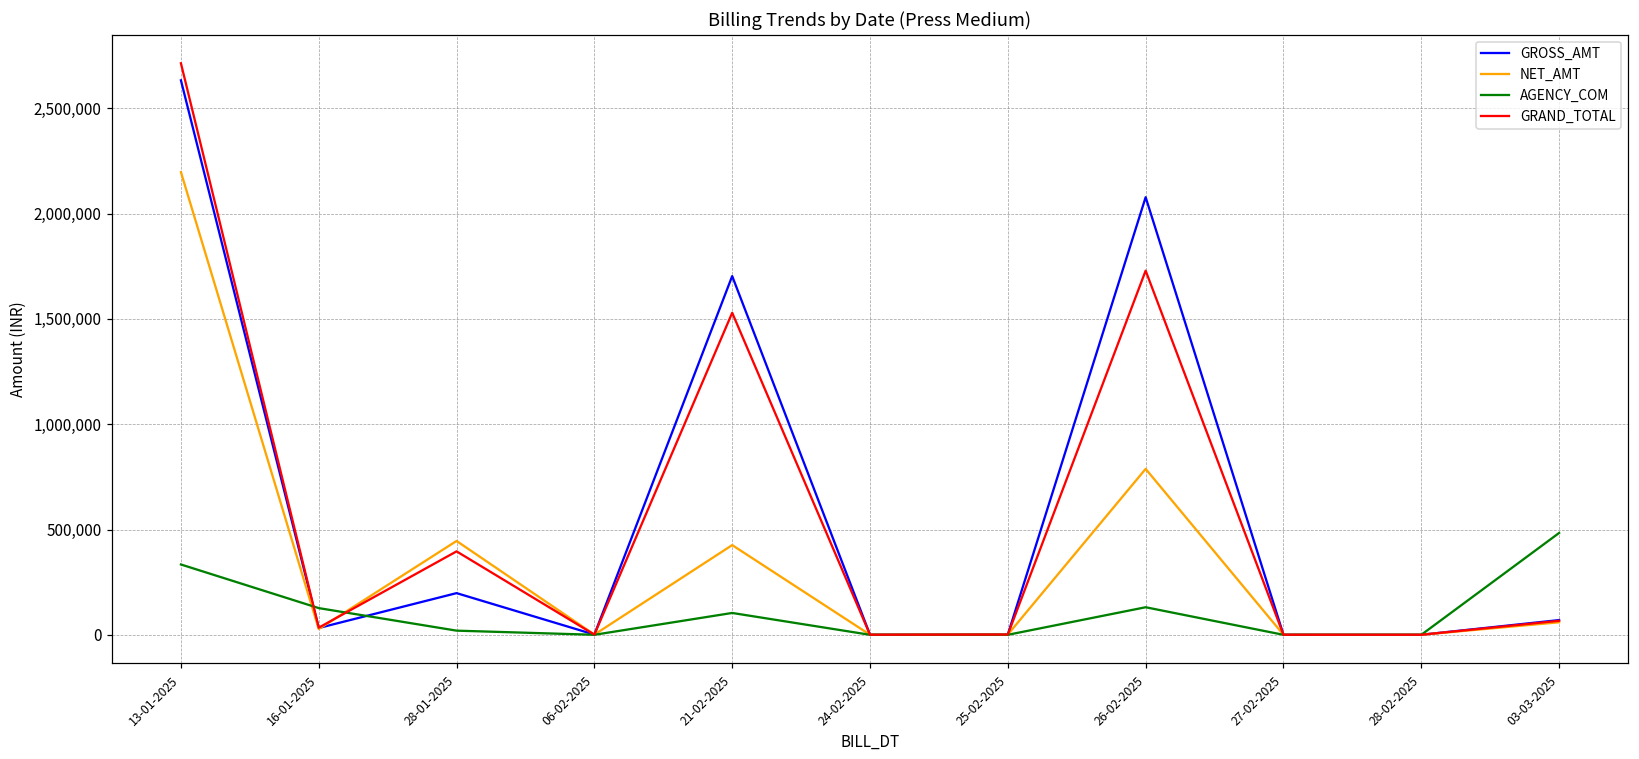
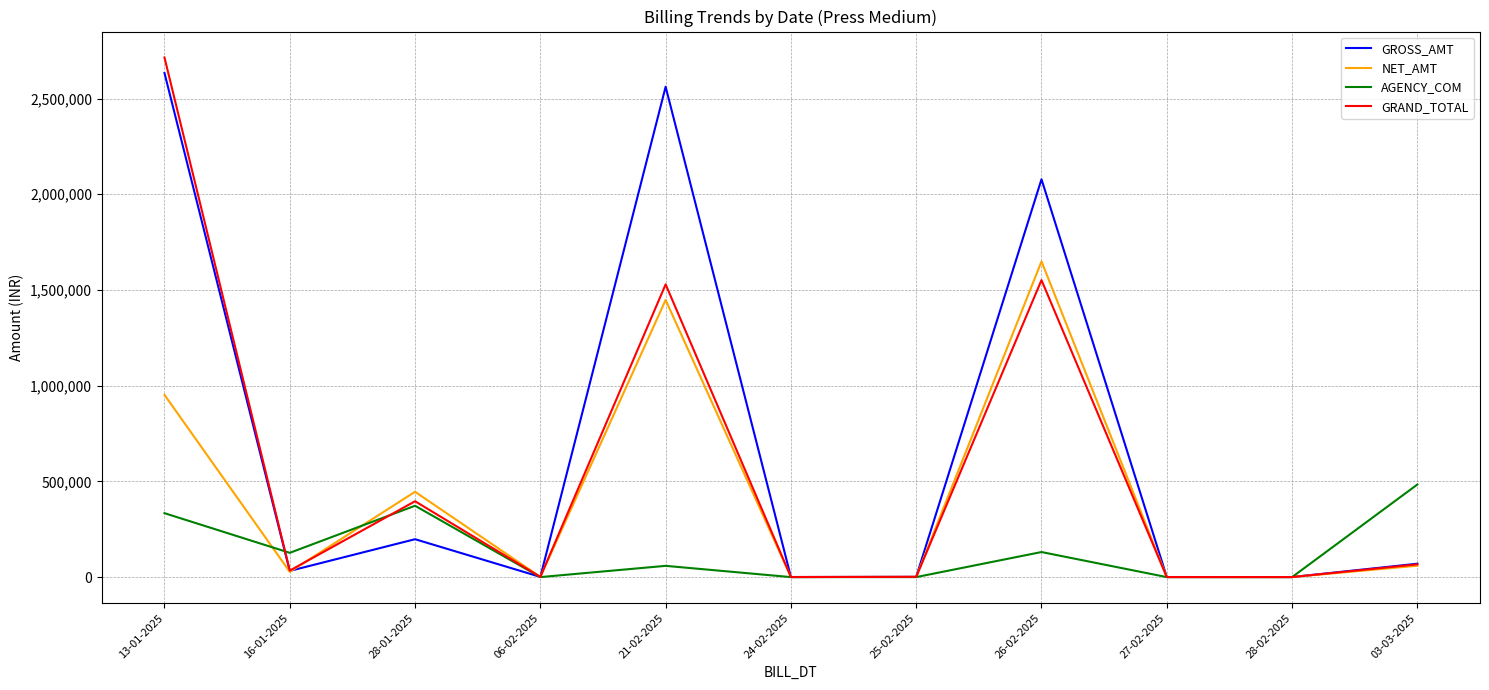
NET_AMT, 13-01-2025: 2,200,000 -> 950,000
AGENCY_COM, 28-01-2025: 20,000 -> 370,000
GROSS_AMT, 21-02-2025: 1,700,000 -> 2,560,000
NET_AMT, 21-02-2025: 430,000 -> 1,450,000
AGENCY_COM, 21-02-2025: 100,000 -> 60,000
NET_AMT, 26-02-2025: 790,000 -> 1,650,000
GRAND_TOTAL, 26-02-2025: 1,730,000 -> 1,550,000
